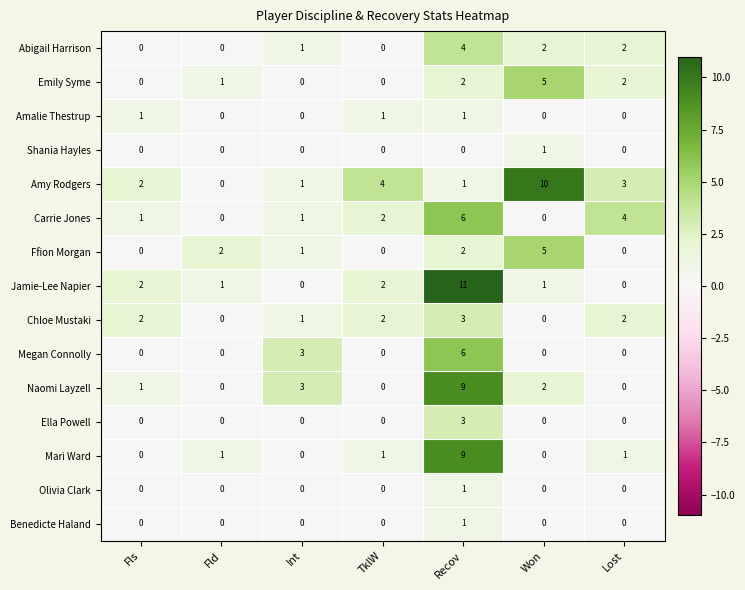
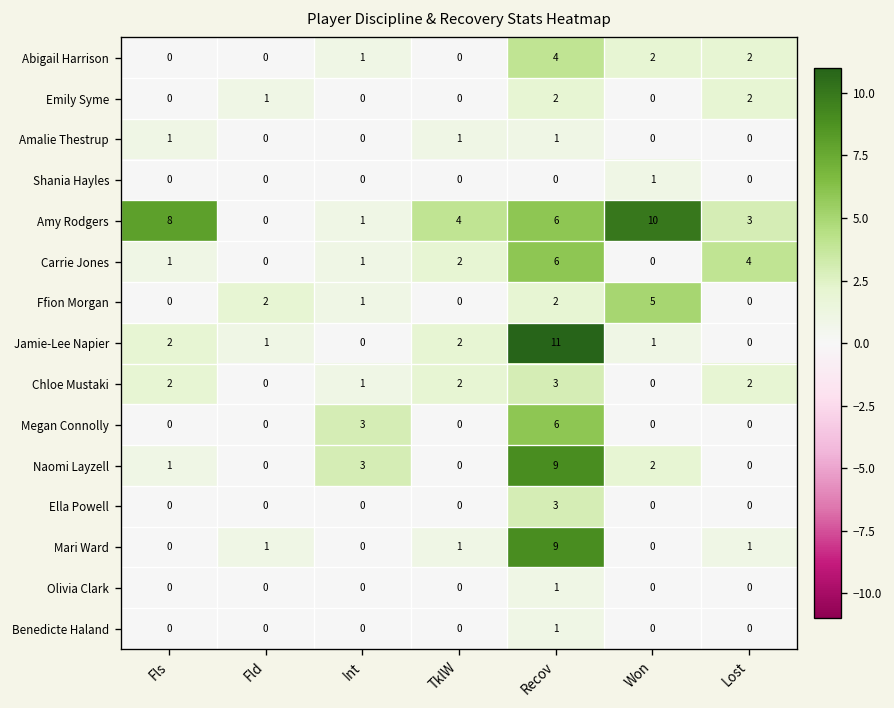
Emily Syme, Won: 5 -> 0
Amy Rodgers, Fls: 2 -> 8
Amy Rodgers, Recov: 1 -> 6
